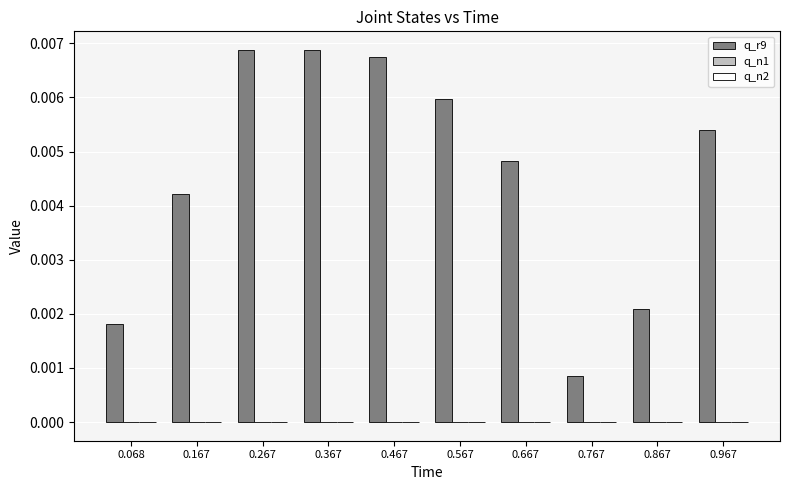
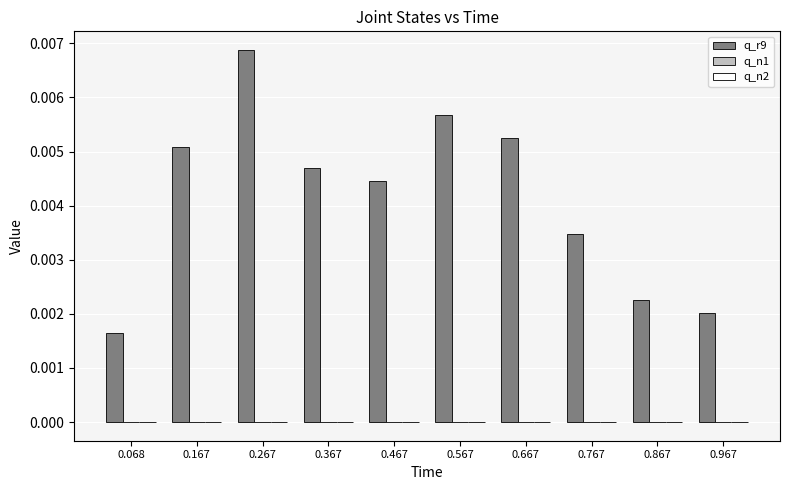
q_r9, 0.068: 0.0018 -> 0.0016
q_r9, 0.167: 0.0042 -> 0.0051
q_r9, 0.367: 0.0069 -> 0.0047
q_r9, 0.467: 0.0068 -> 0.0045
q_r9, 0.567: 0.0060 -> 0.0057
q_r9, 0.667: 0.0048 -> 0.0053
q_r9, 0.767: 0.0008 -> 0.0035
q_r9, 0.867: 0.0021 -> 0.0023
q_r9, 0.967: 0.0054 -> 0.0020
